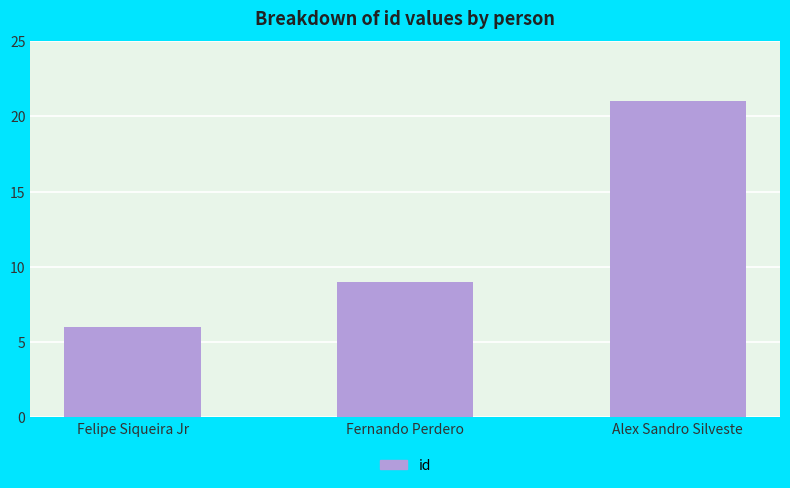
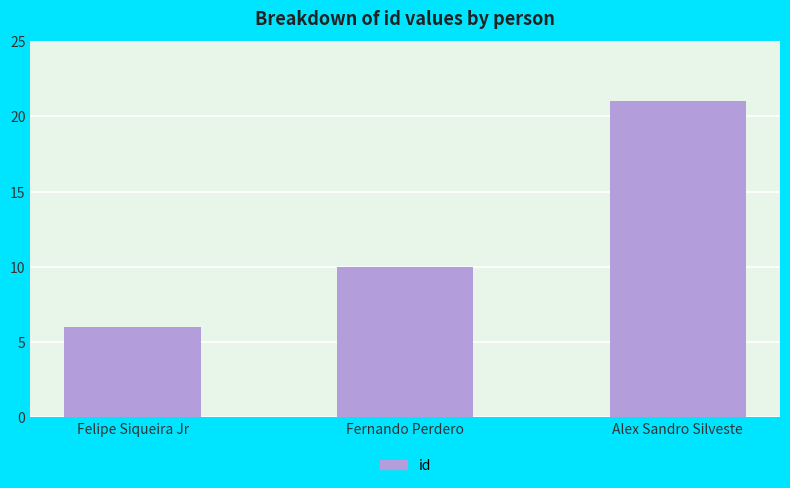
Fernando Perdero: 9 -> 10
